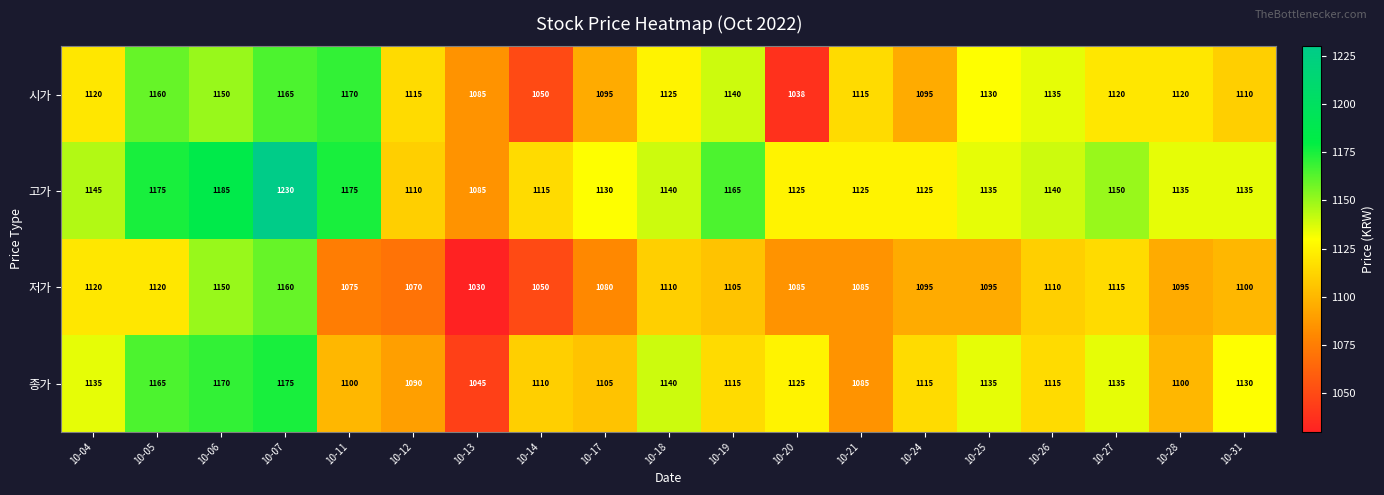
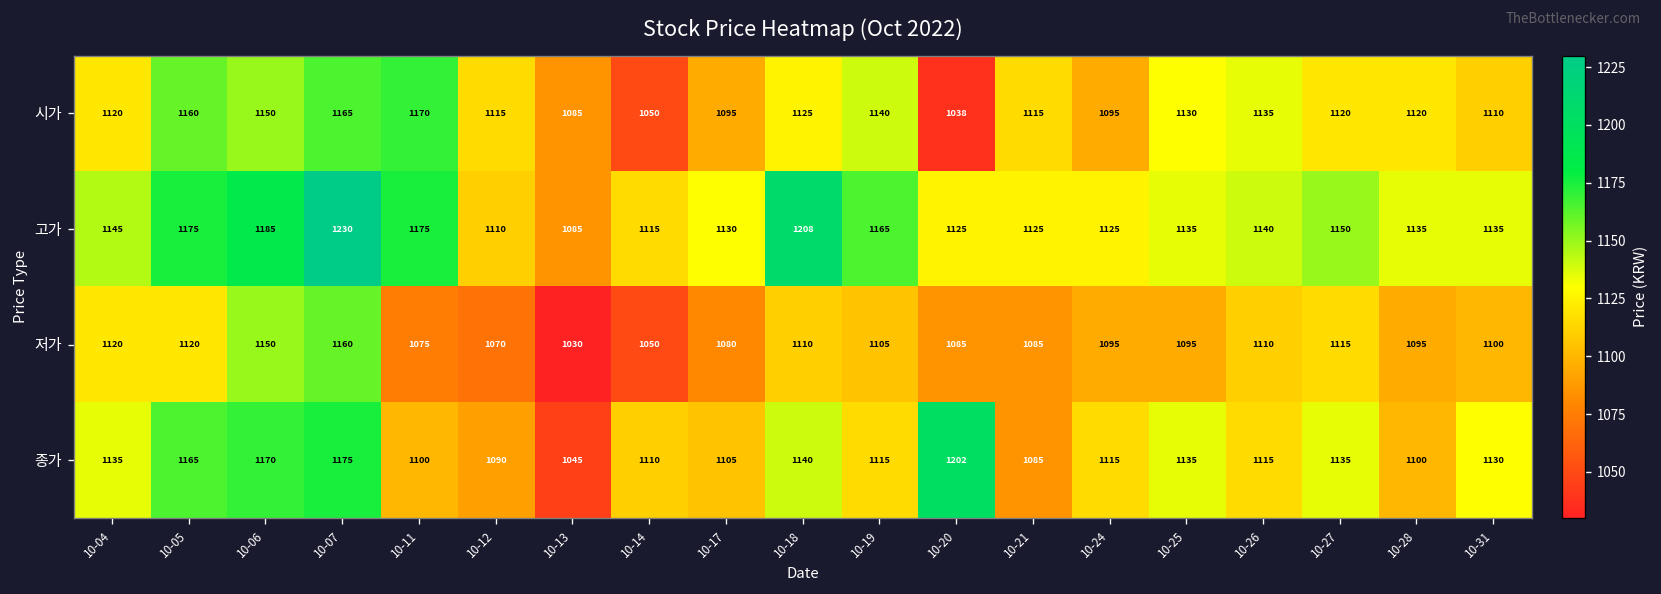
고가, 10-18: 1140 -> 1208
종가, 10-20: 1125 -> 1202
